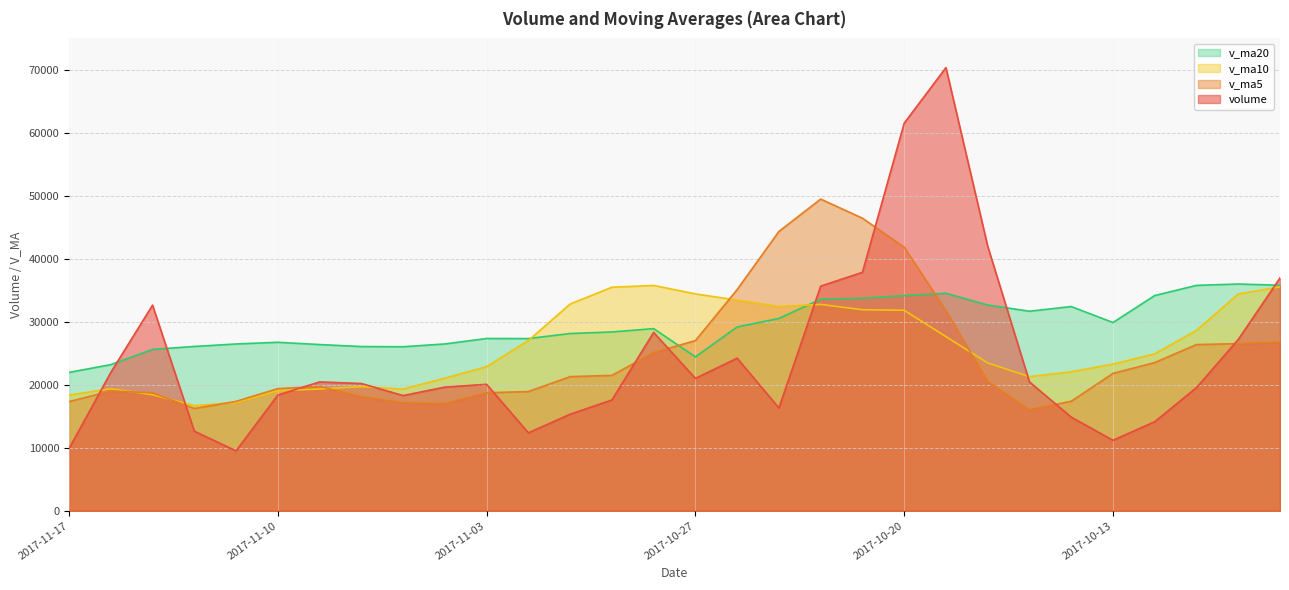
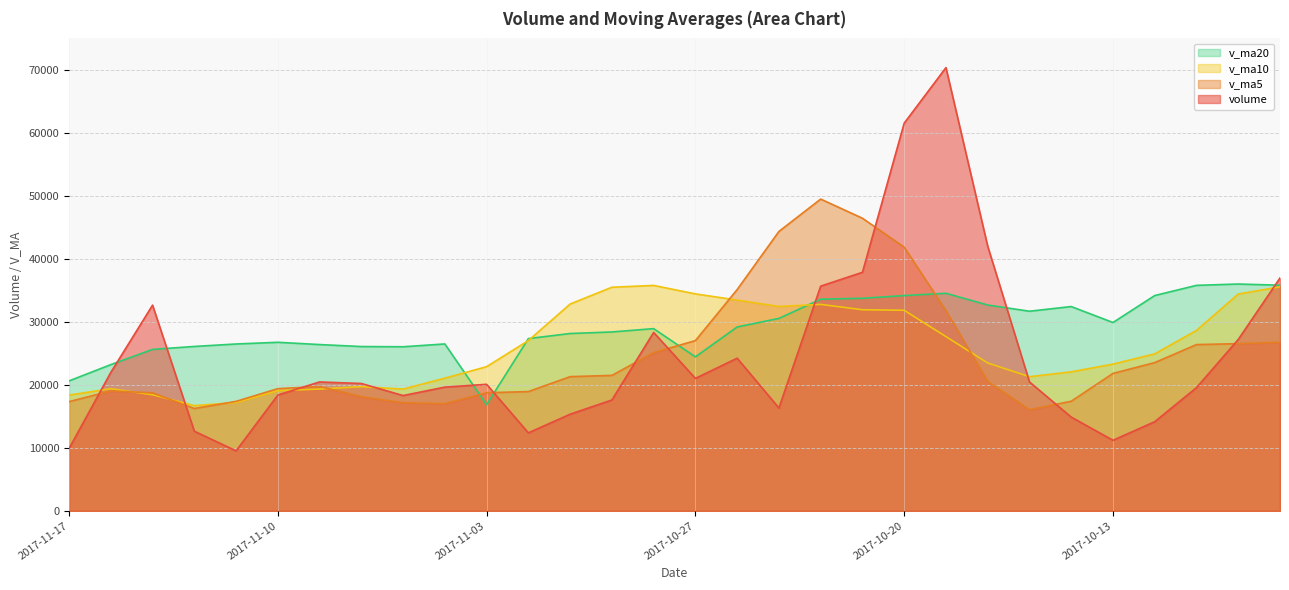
v_ma20, 2017-11-17: 22000 -> 21000
v_ma20, 2017-11-03: 27000 -> 17000
